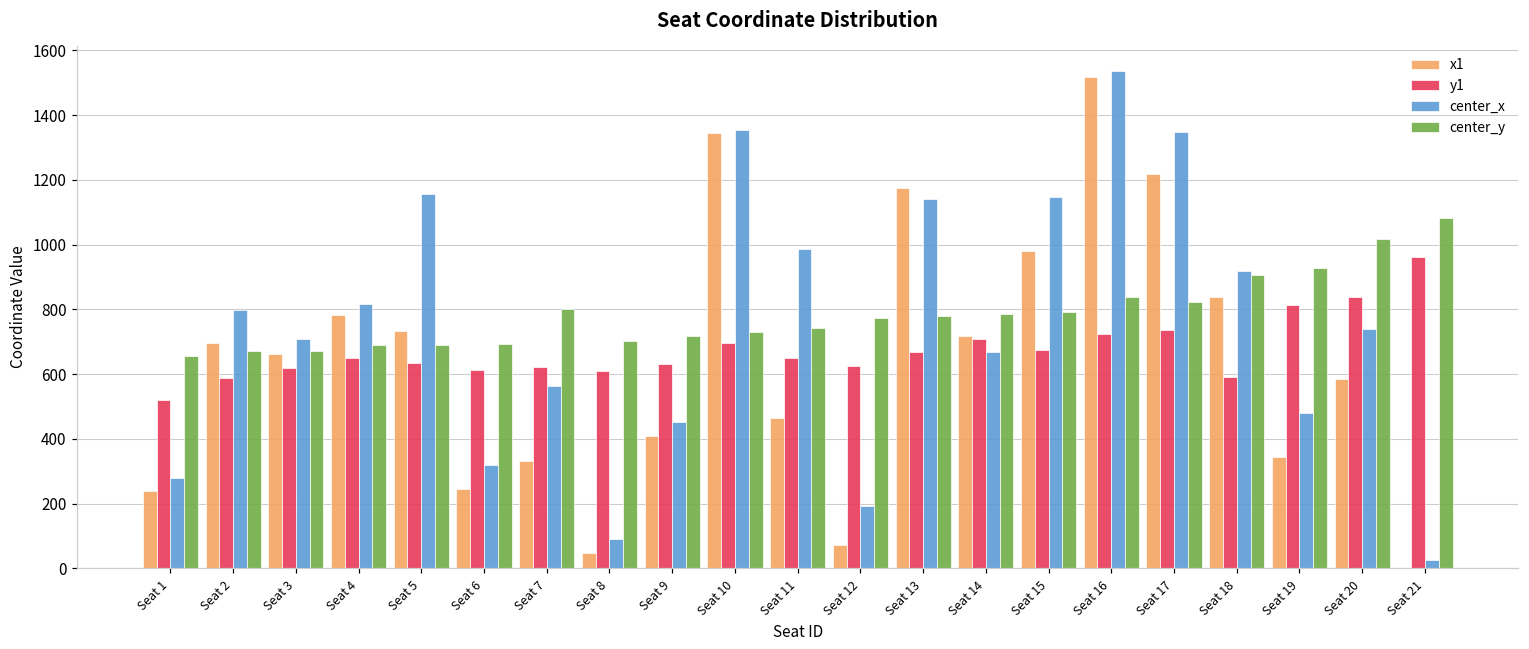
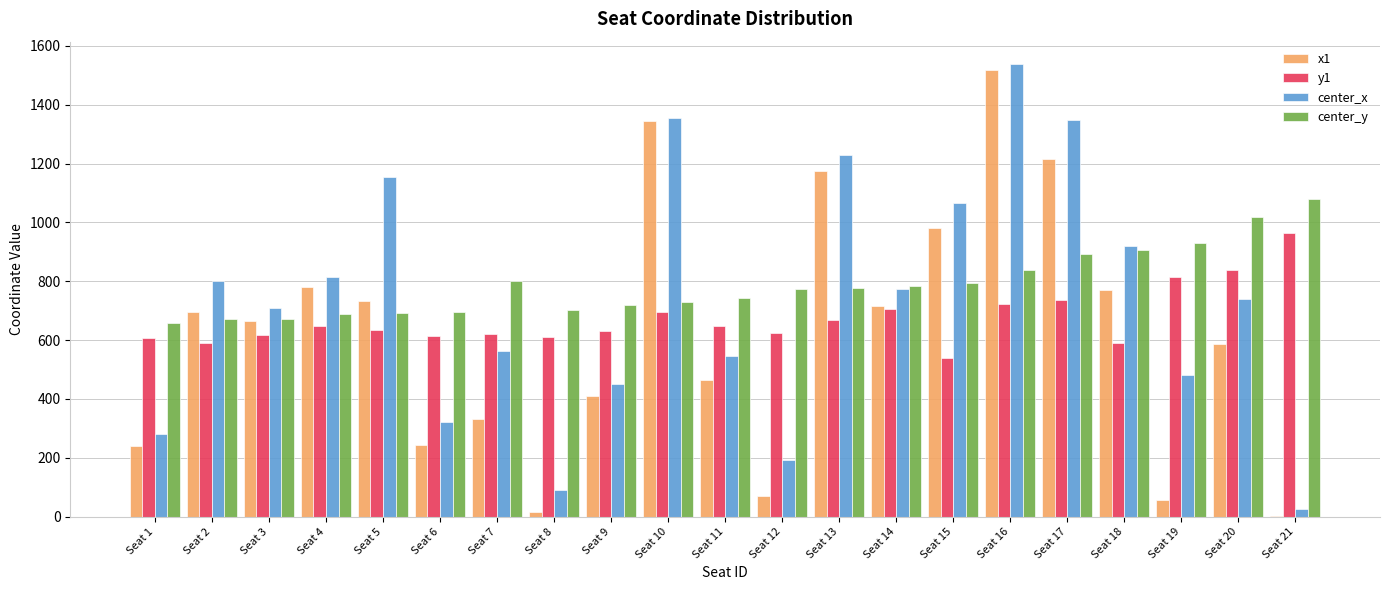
y1, Seat 1: 520 -> 610
x1, Seat 8: 50 -> 20
center_x, Seat 11: 990 -> 540
center_x, Seat 13: 1140 -> 1230
center_x, Seat 14: 670 -> 770
y1, Seat 15: 670 -> 540
center_x, Seat 15: 1150 -> 1060
center_y, Seat 17: 820 -> 890
x1, Seat 18: 840 -> 770
x1, Seat 19: 340 -> 60
